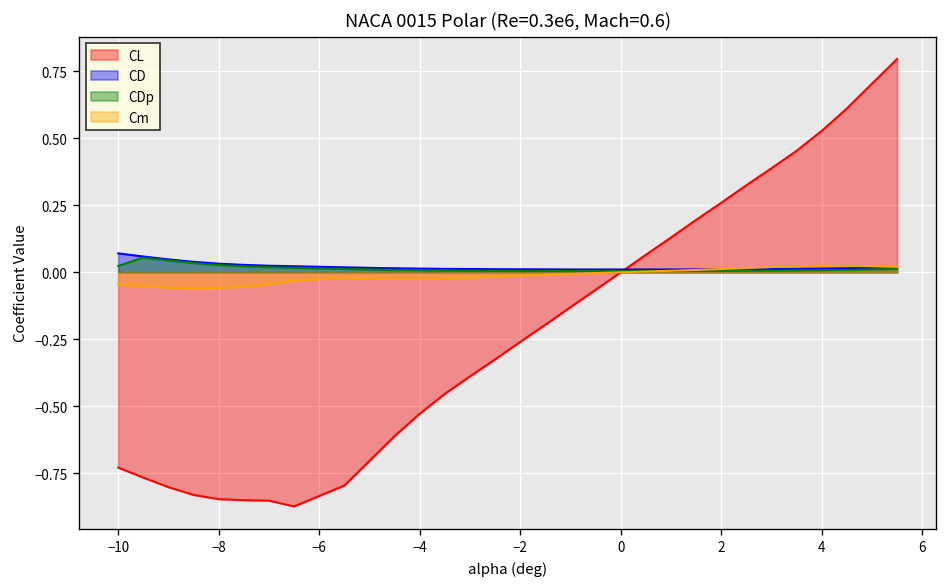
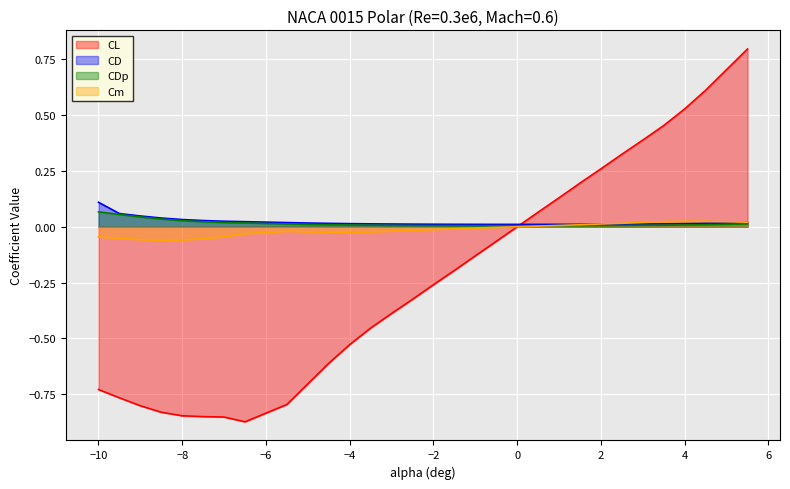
CD, −10: 0.07 -> 0.11
CDp, −10: 0.02 -> 0.07
